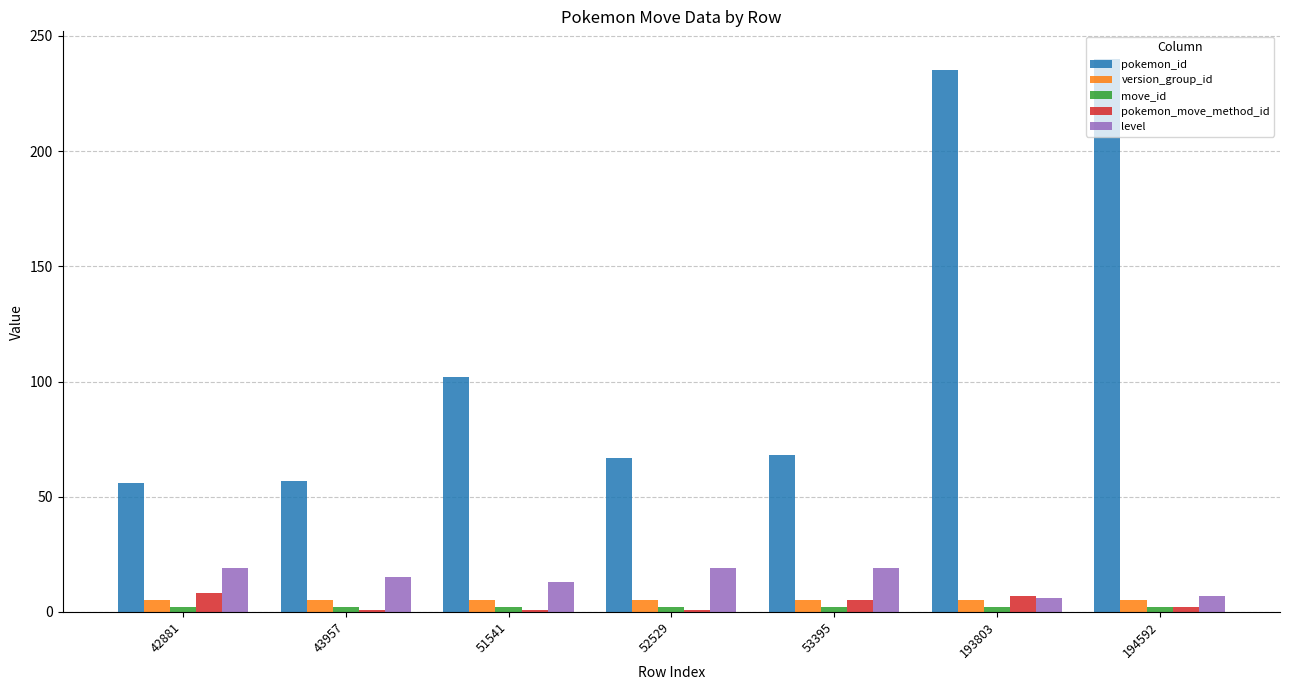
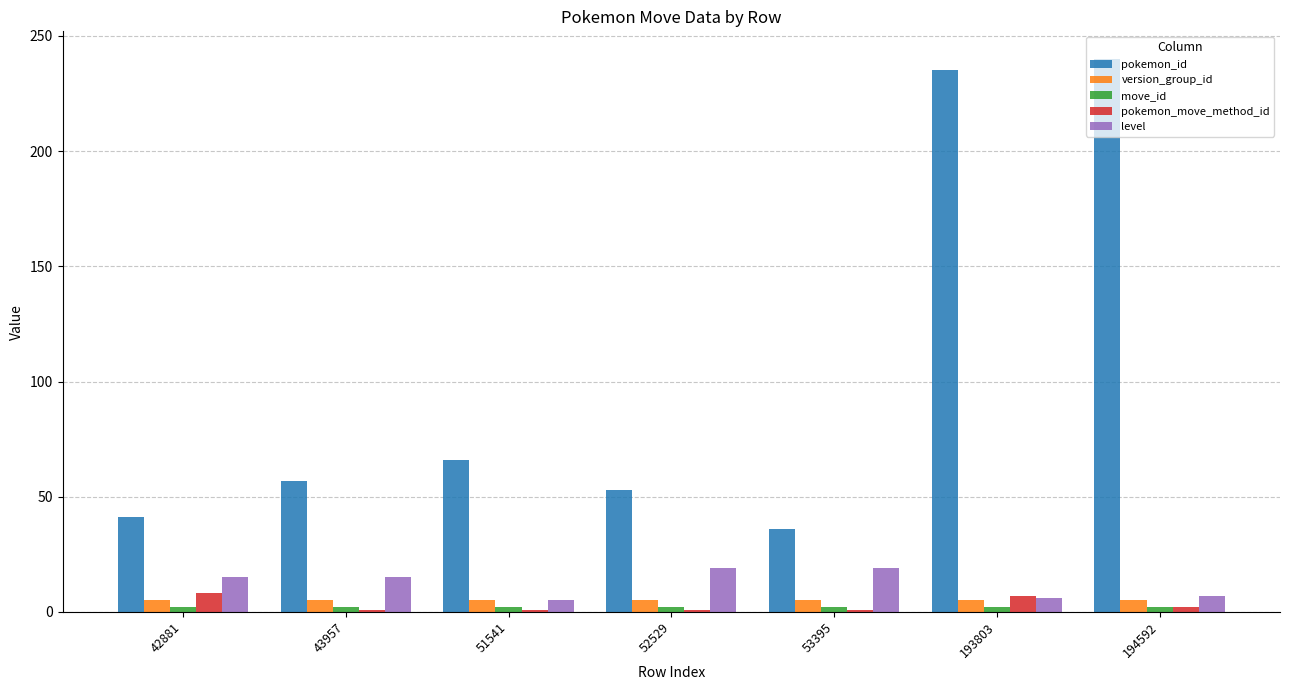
pokemon_id, 42881: 56 -> 41
level, 42881: 19 -> 15
pokemon_id, 51541: 102 -> 66
level, 51541: 13 -> 5
pokemon_id, 52529: 67 -> 53
pokemon_id, 53395: 68 -> 36
pokemon_move_method_id, 53395: 5 -> 1
